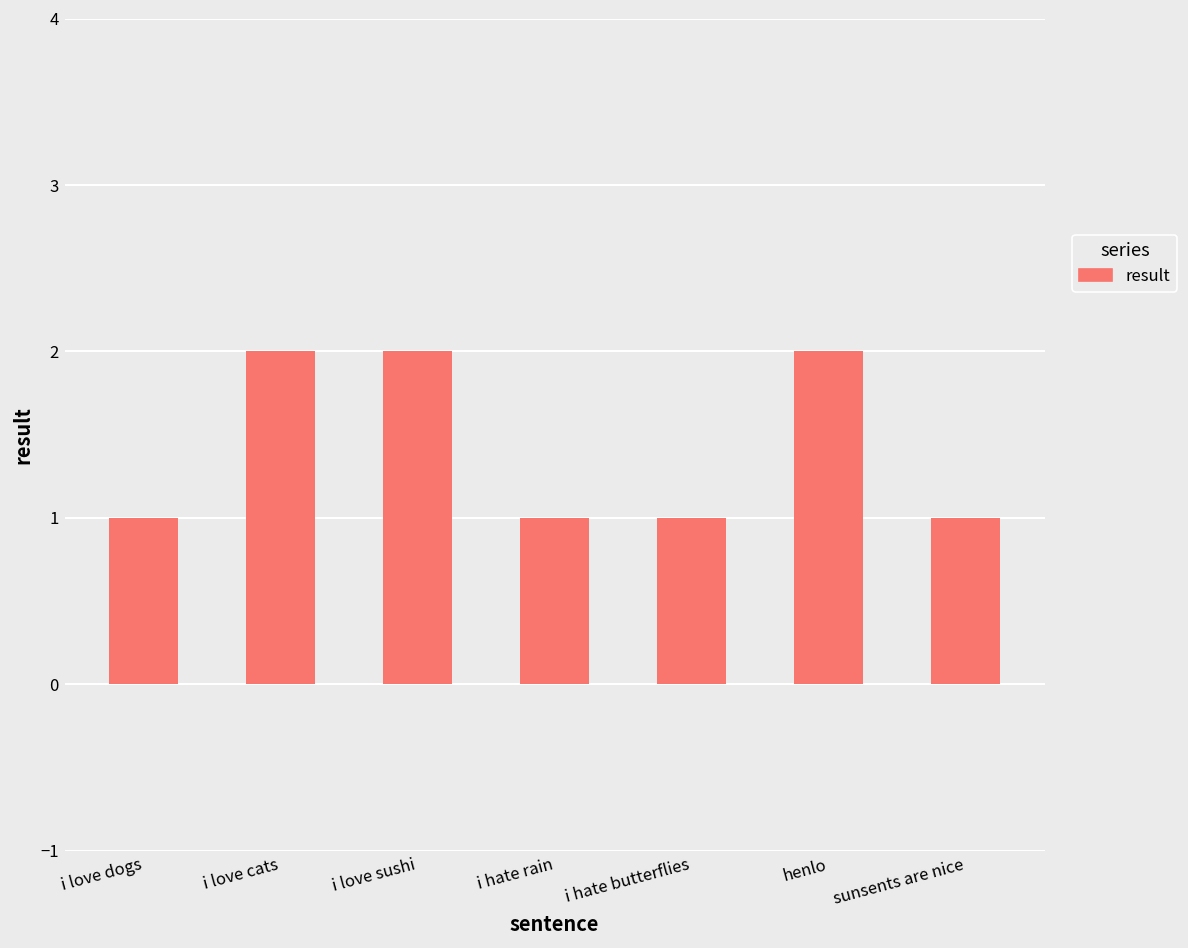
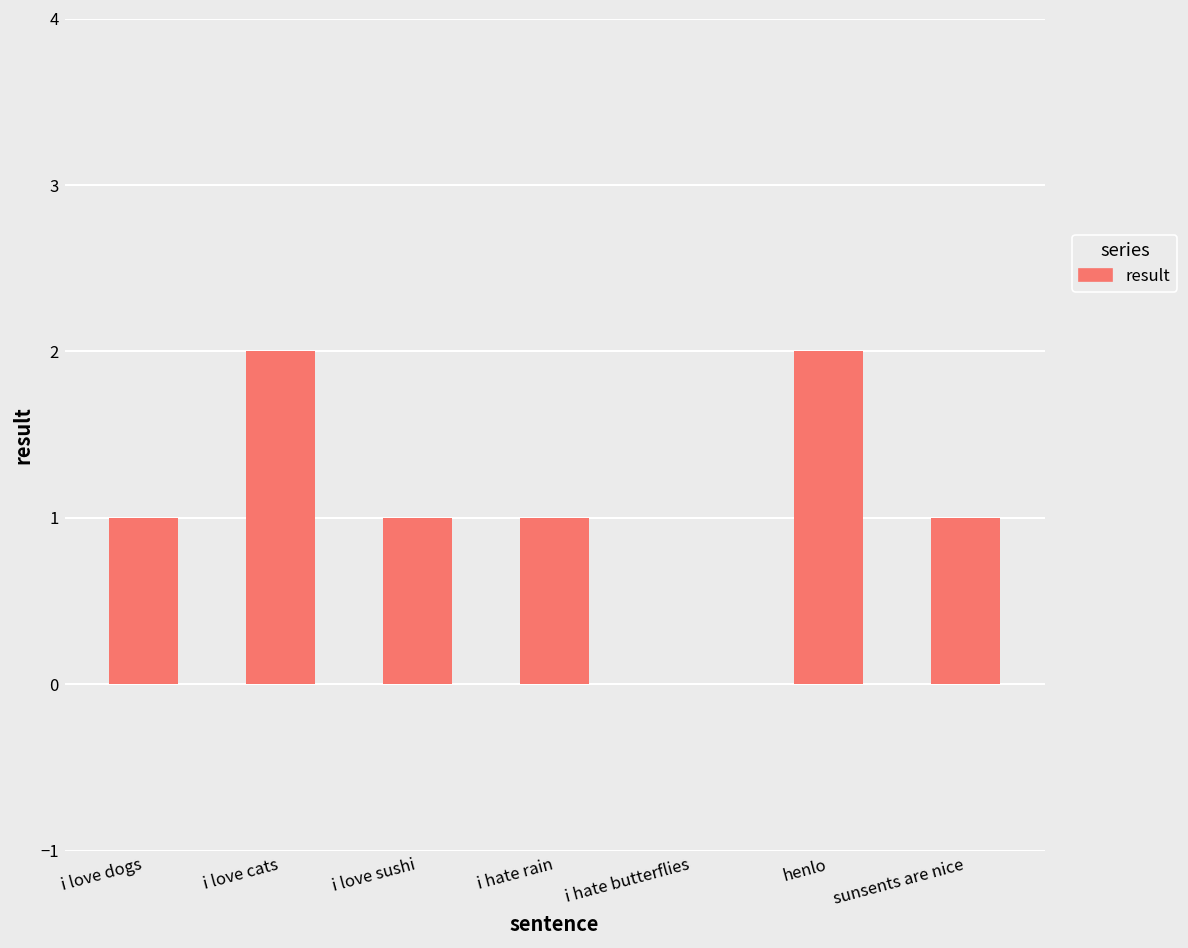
i love sushi: 2 -> 1
i hate butterflies: 1 -> 0
